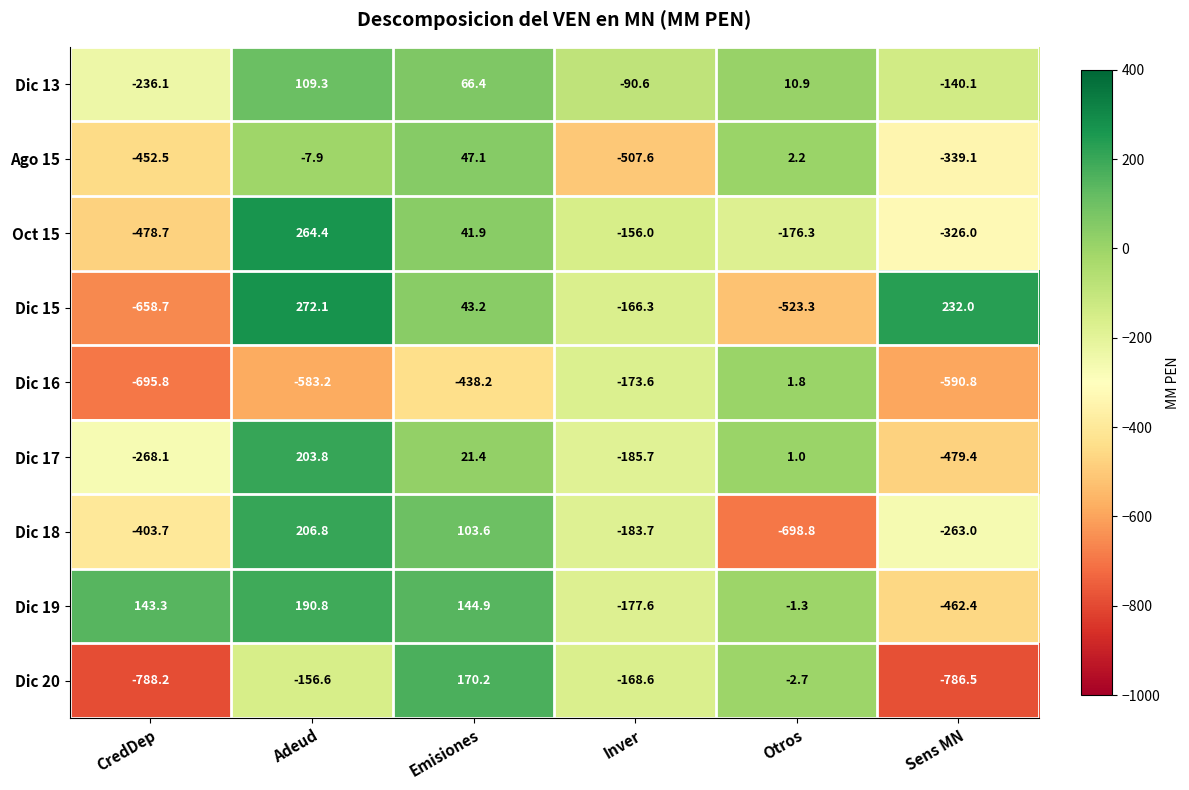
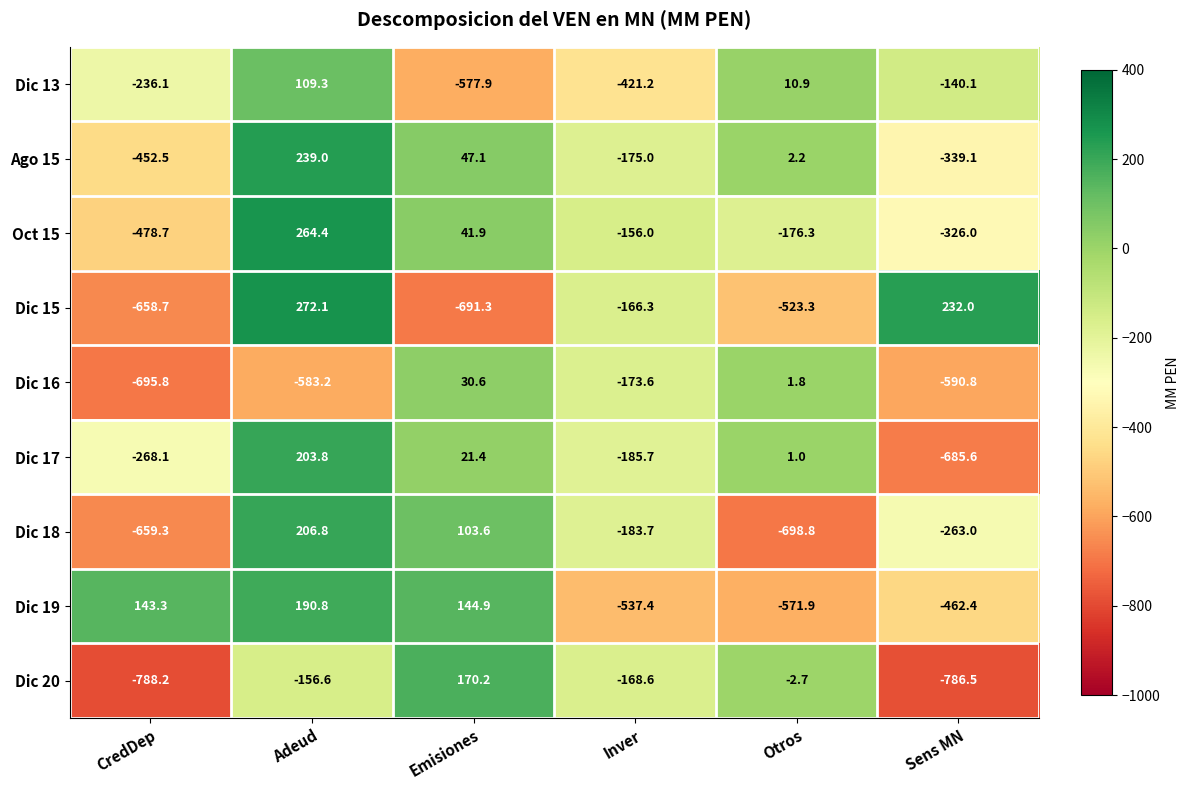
Dic 13, Emisiones: 66.4 -> -577.9
Dic 13, Inver: -90.6 -> -421.2
Ago 15, Adeud: -7.9 -> 239.0
Ago 15, Inver: -507.6 -> -175.0
Dic 15, Emisiones: 43.2 -> -691.3
Dic 16, Emisiones: -438.2 -> 30.6
Dic 17, Sens MN: -479.4 -> -685.6
Dic 18, CredDep: -403.7 -> -659.3
Dic 19, Inver: -177.6 -> -537.4
Dic 19, Otros: -1.3 -> -571.9
